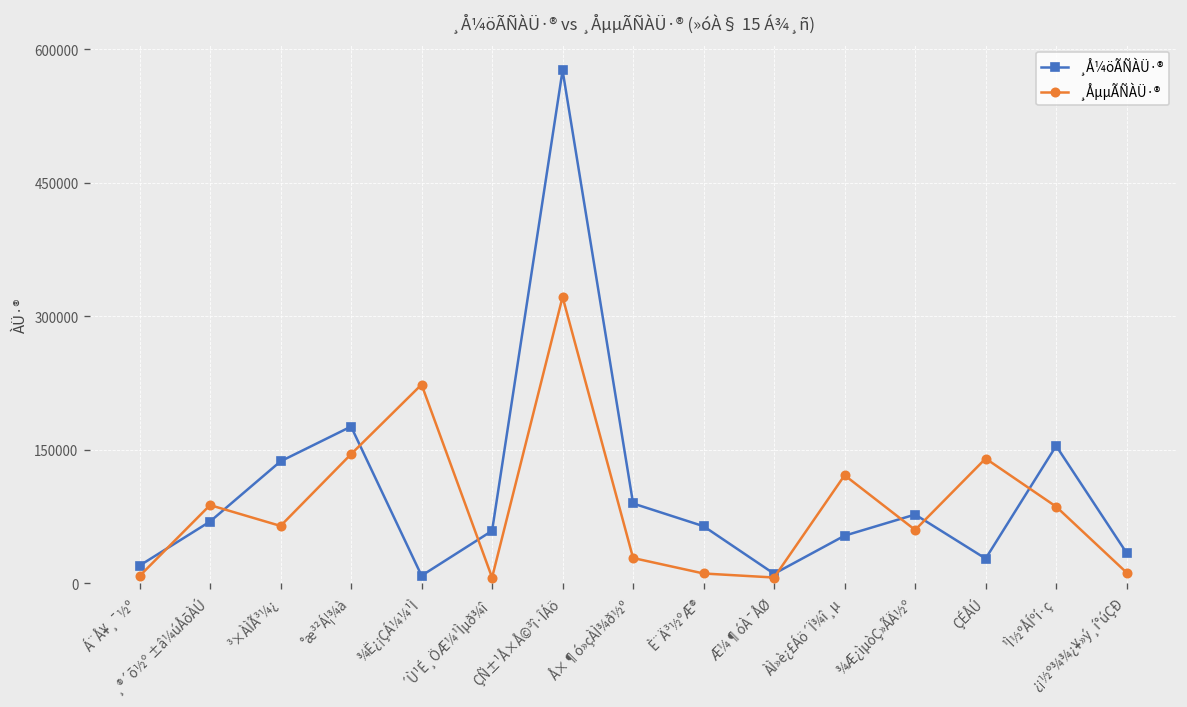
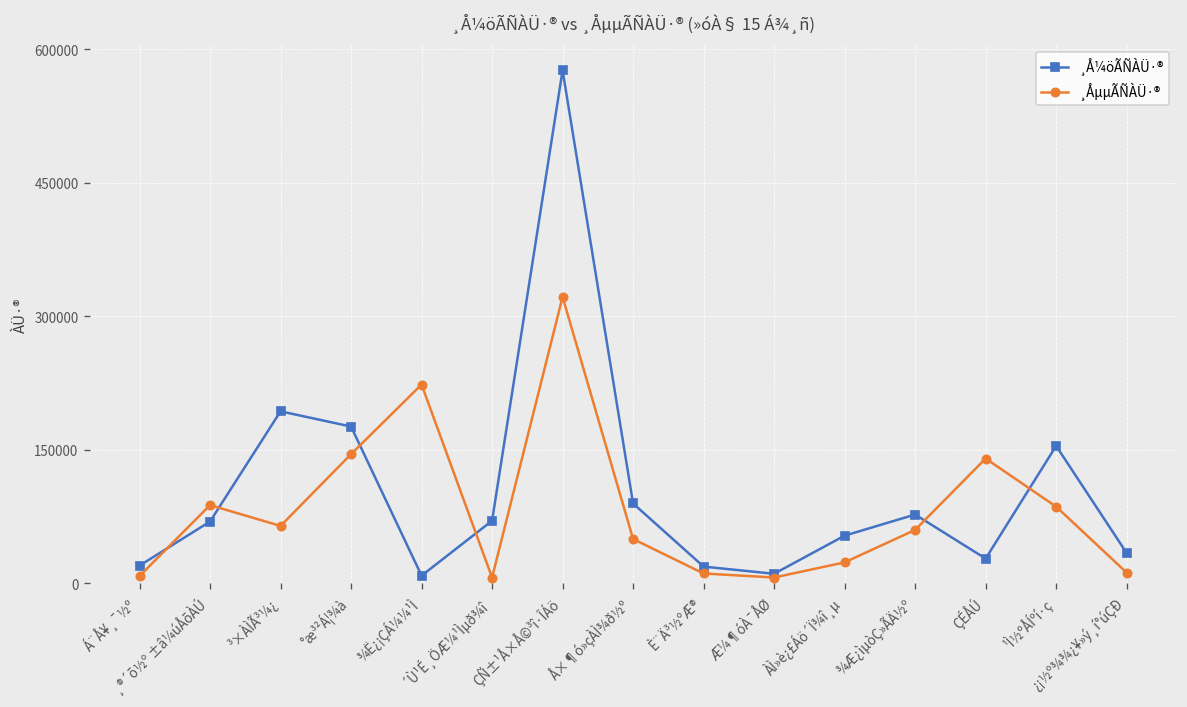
¸Å¼öÃÑÀÜ·®, ³×ÀÌÃ³¼¿: 140000 -> 190000
¸Å¼öÃÑÀÜ·®, ´Ù¹É¸ÖÆ¼¹Ìµð¾î: 60000 -> 70000
¸ÅµµÃÑÀÜ·®, Å×¶ó»çÀÌ¾ð½º: 30000 -> 50000
¸Å¼öÃÑÀÜ·®, È¨Ä³½ºÆ®: 60000 -> 20000
¸ÅµµÃÑÀÜ·®, ÀÌ»è¿£Áö´Ï¾î¸µ: 120000 -> 20000
